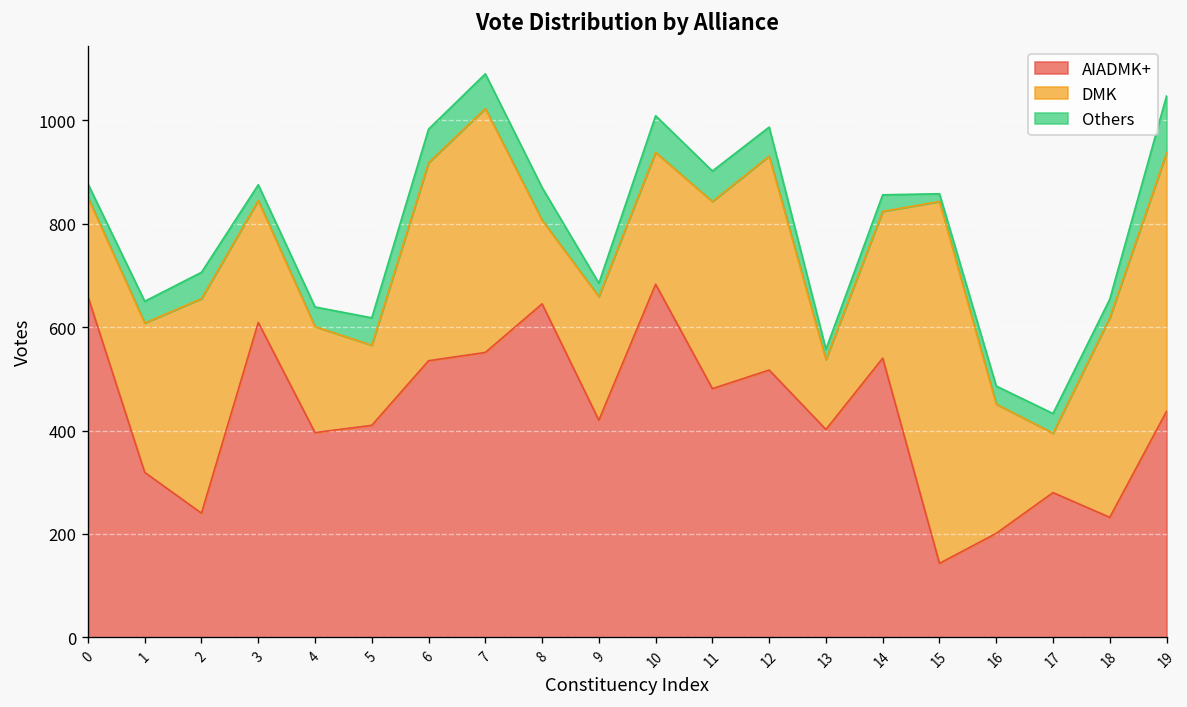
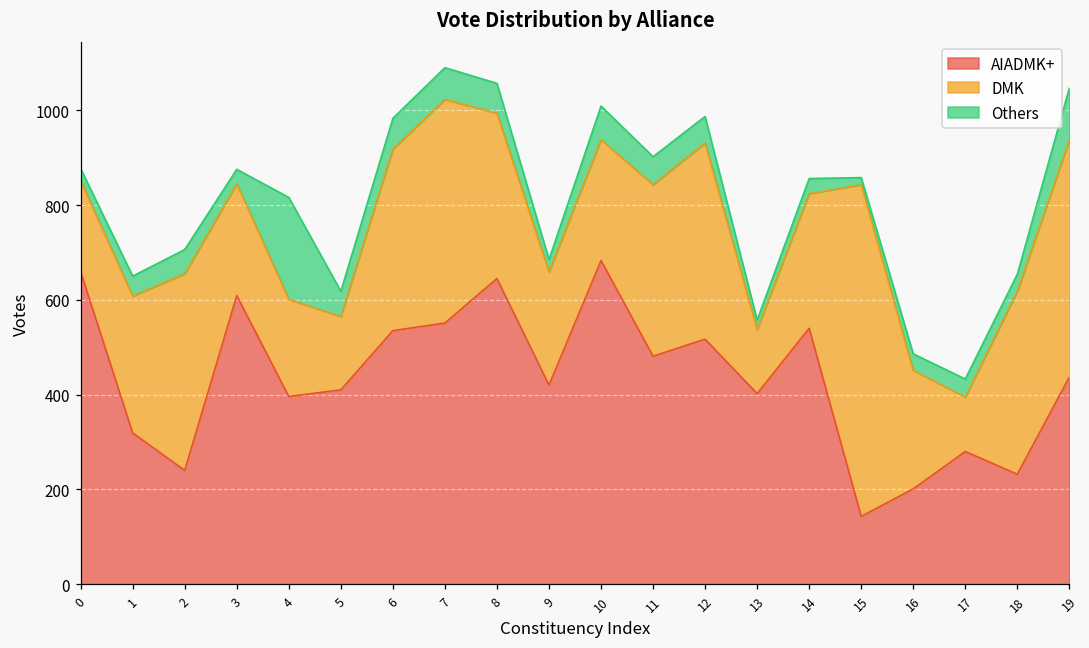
Others, 4: 40 -> 220
DMK, 8: 160 -> 350
